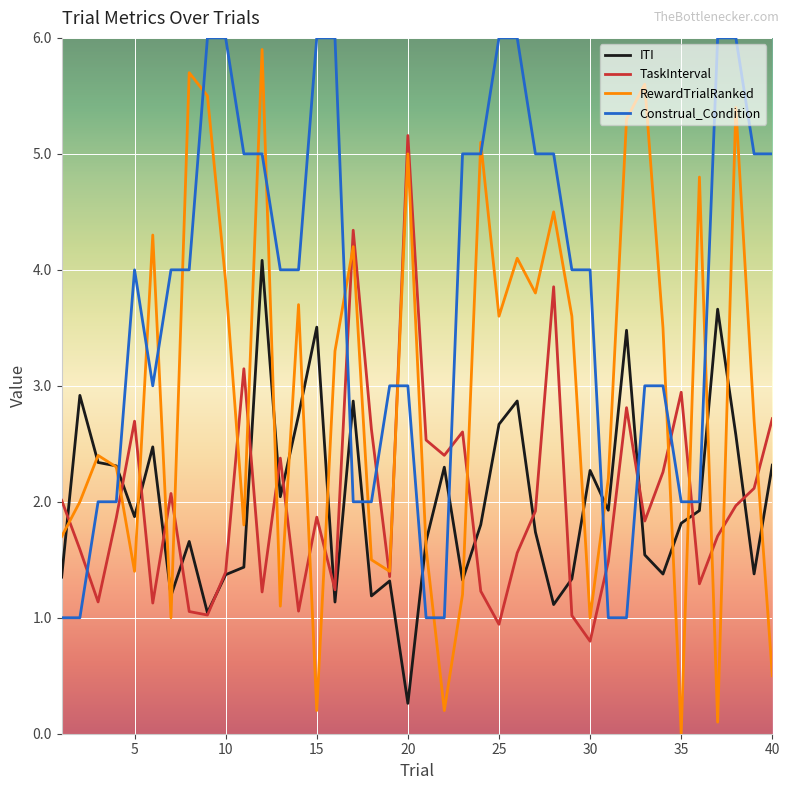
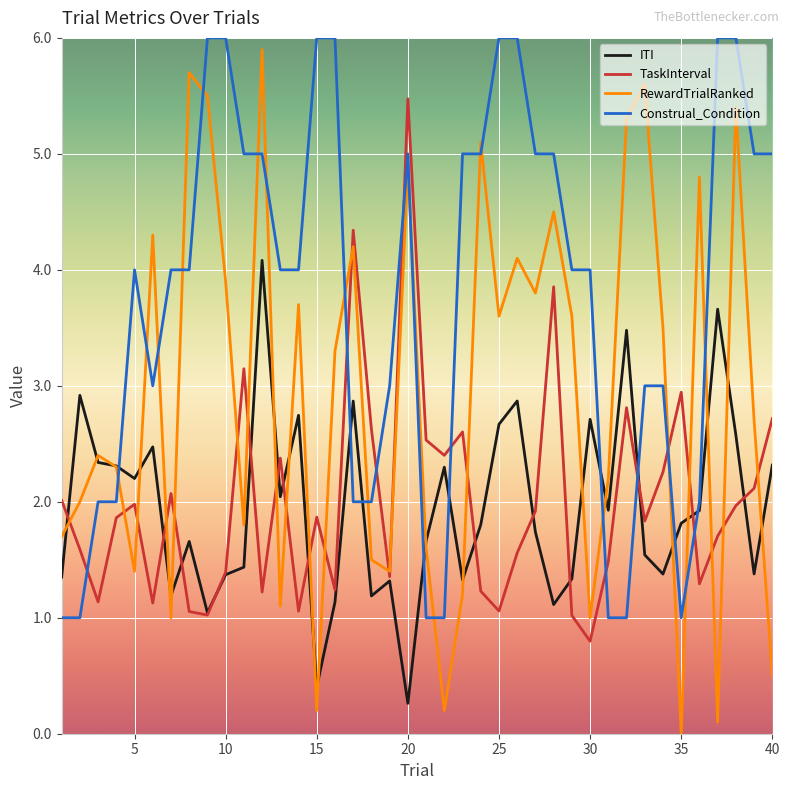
ITI, 5: 1.87 -> 2.20
TaskInterval, 5: 2.69 -> 1.98
ITI, 15: 3.51 -> 0.40
TaskInterval, 20: 5.16 -> 5.47
RewardTrialRanked, 20: 5.00 -> 4.90
Construal_Condition, 20: 3 -> 5
TaskInterval, 25: 0.94 -> 1.06
ITI, 30: 2.27 -> 2.71
Construal_Condition, 35: 2 -> 1
